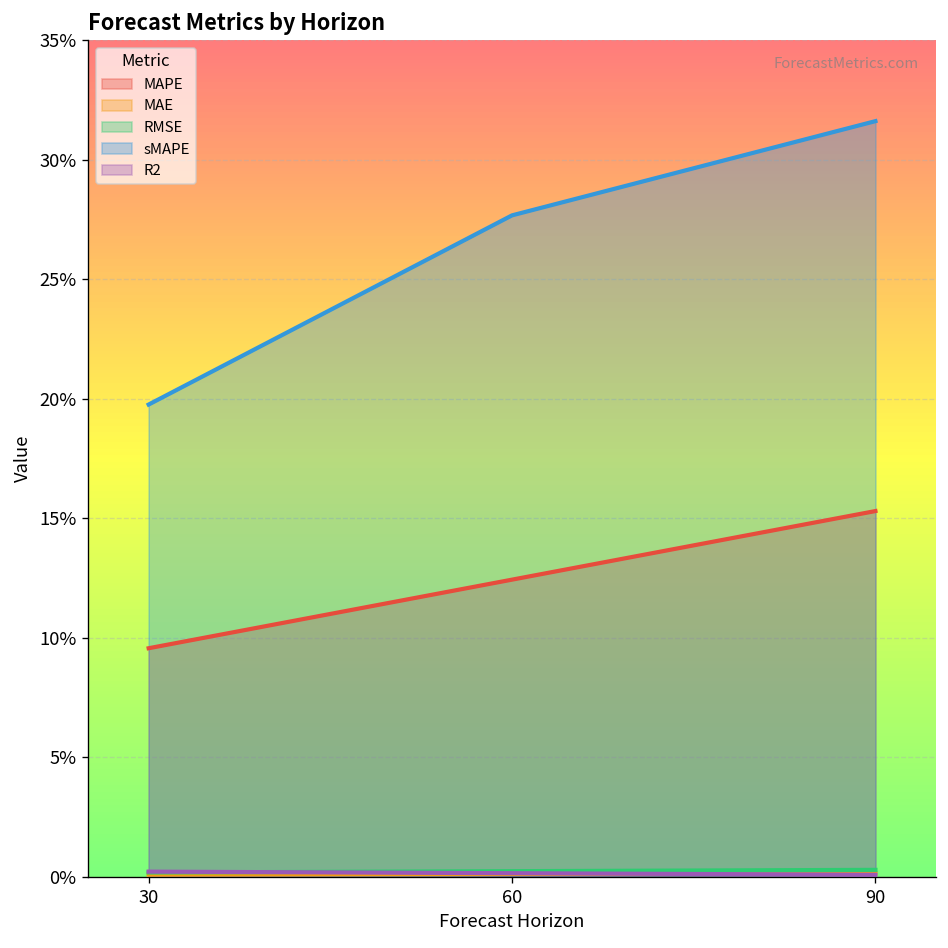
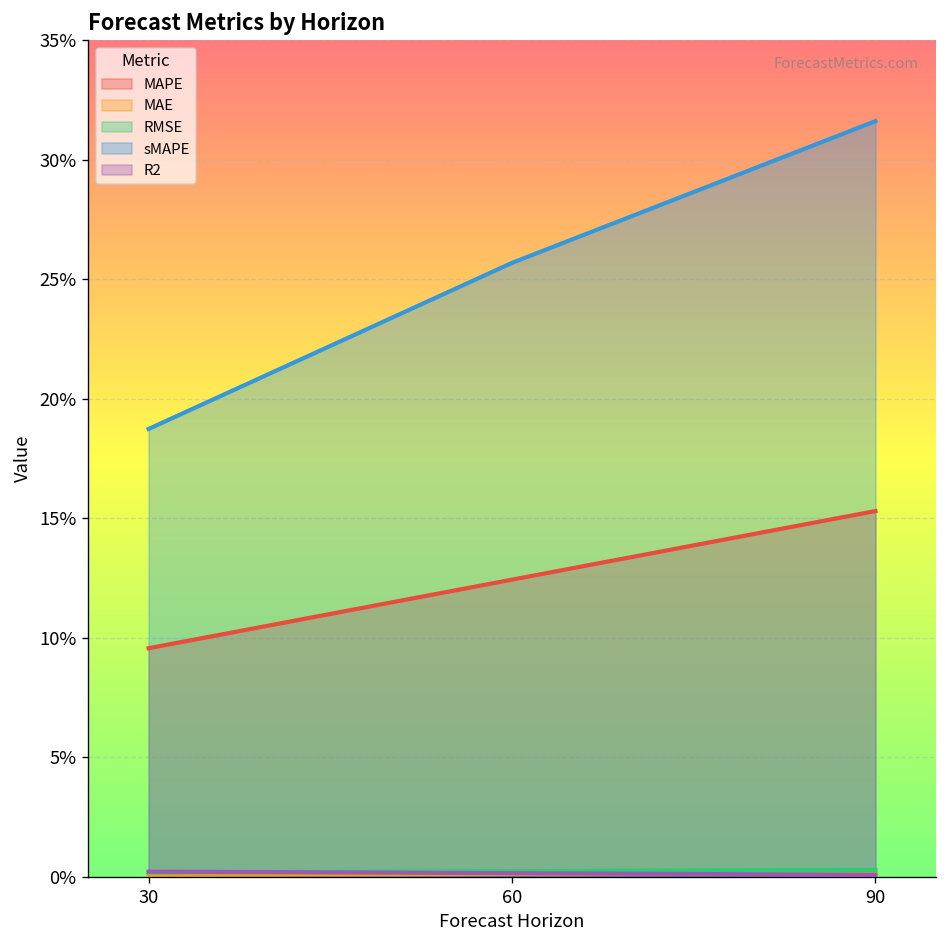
sMAPE, 30: 19.8% -> 18.7%
sMAPE, 60: 27.7% -> 25.7%
